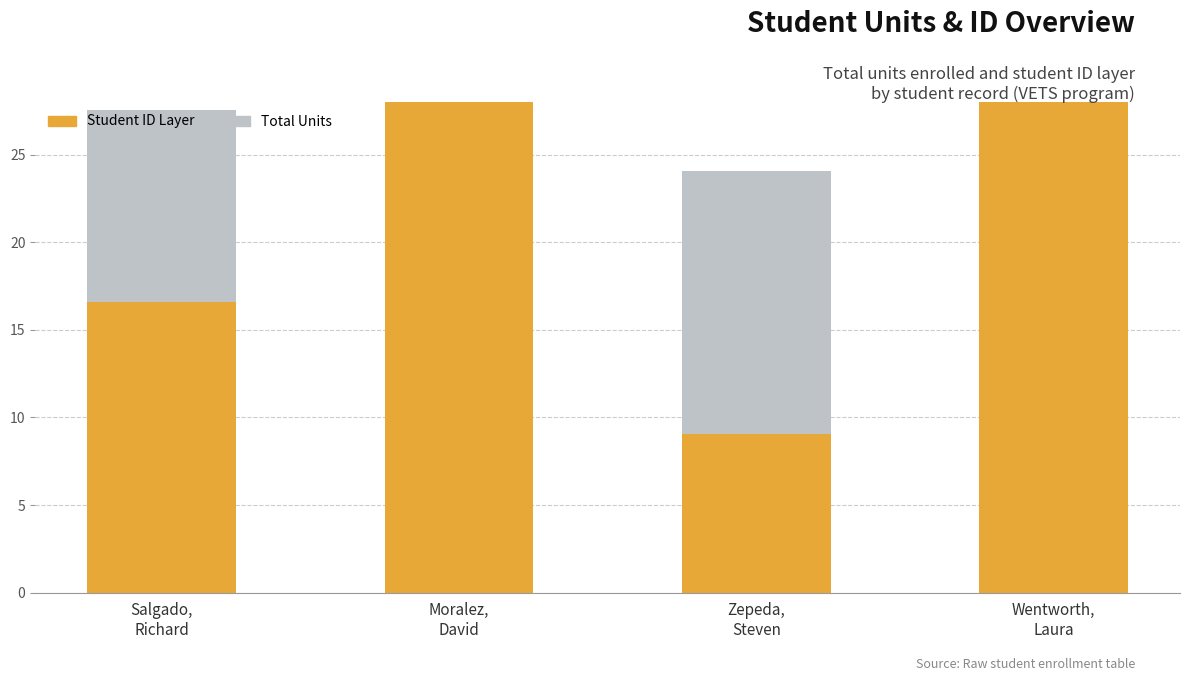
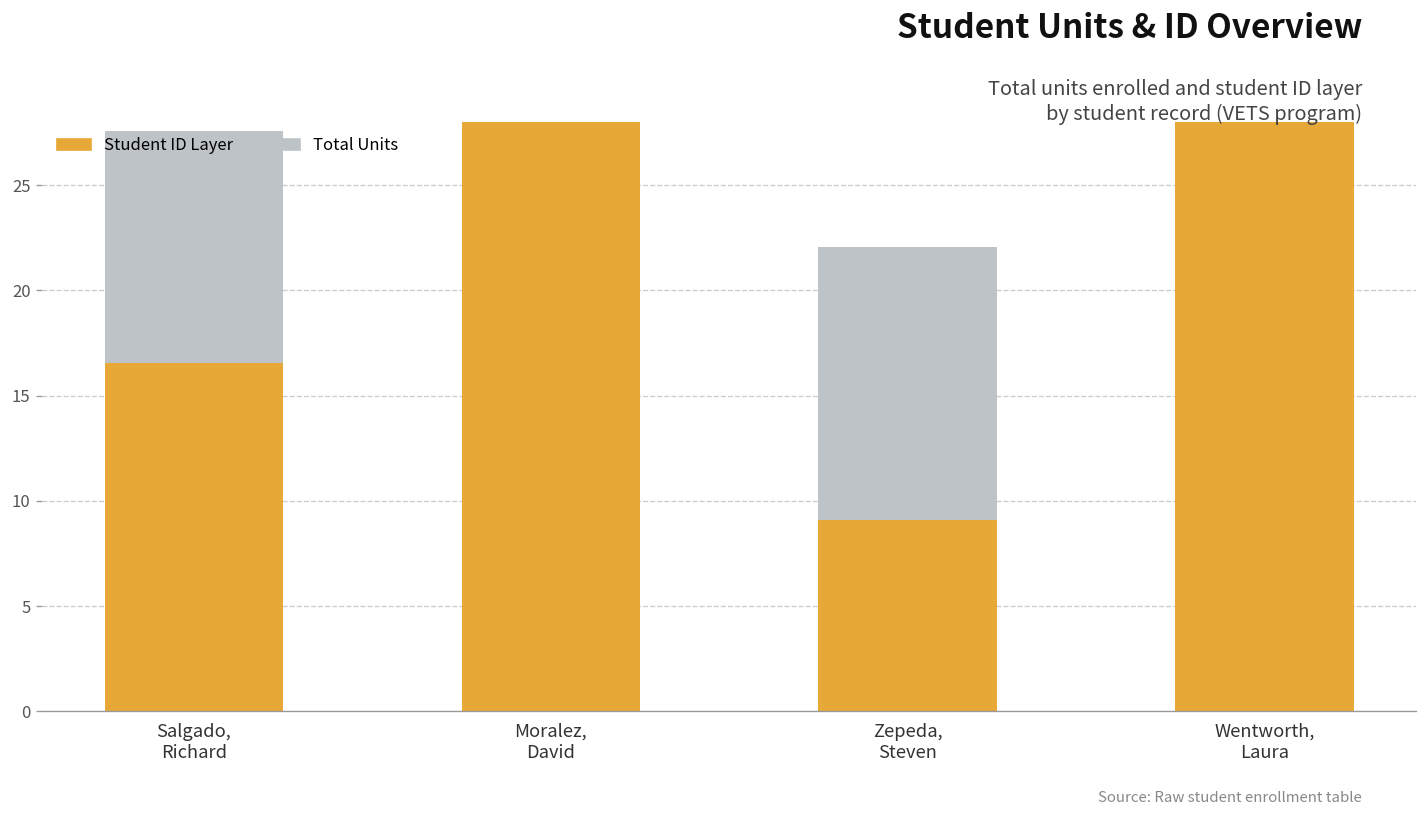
Total Units, Zepeda, Steven: 15 -> 13
